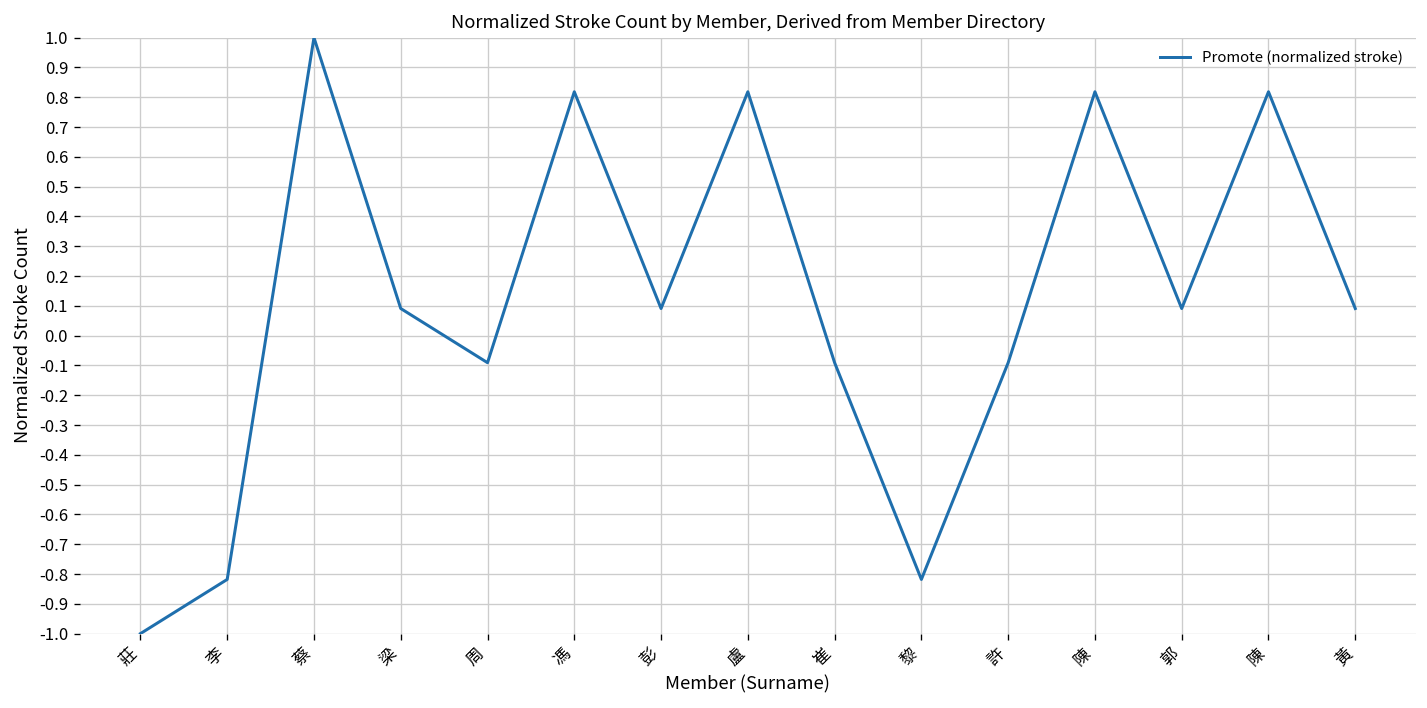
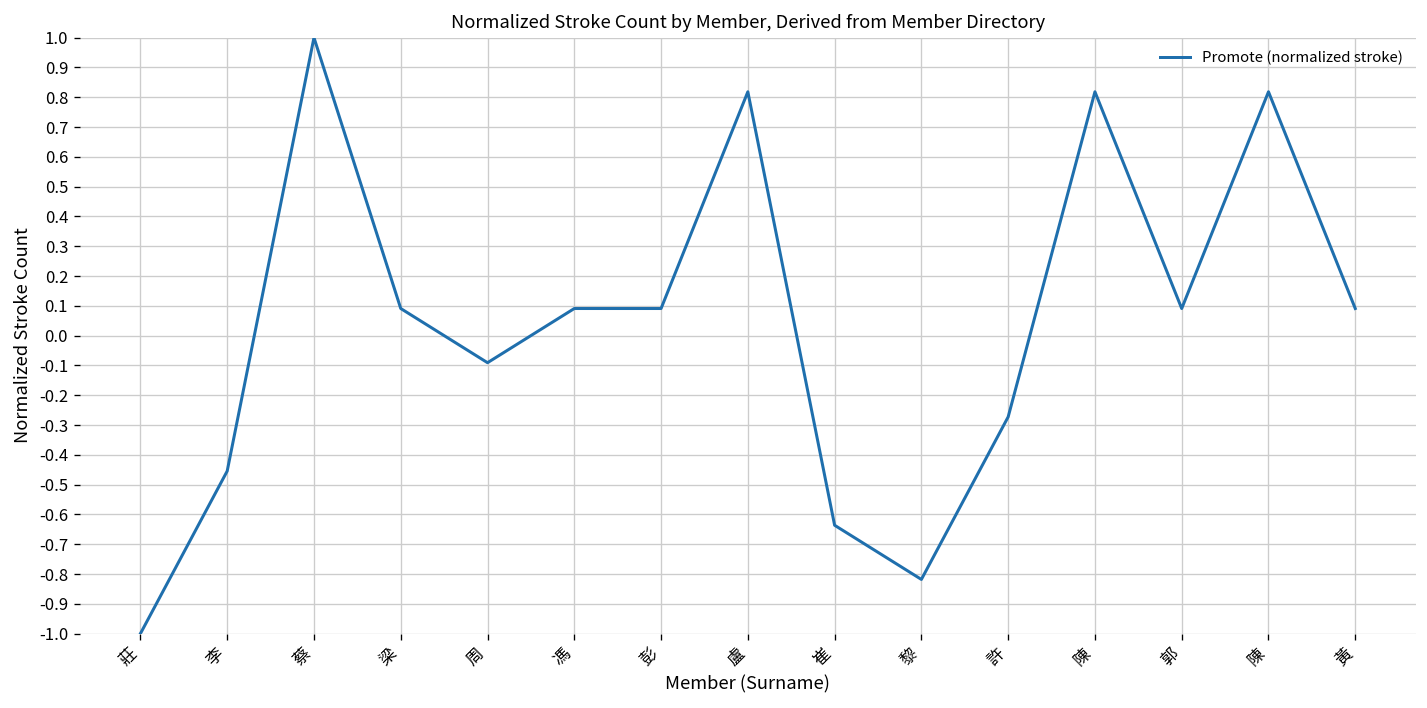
李: -0.82 -> -0.45
馮: 0.82 -> 0.09
崔: -0.09 -> -0.64
許: -0.09 -> -0.27
